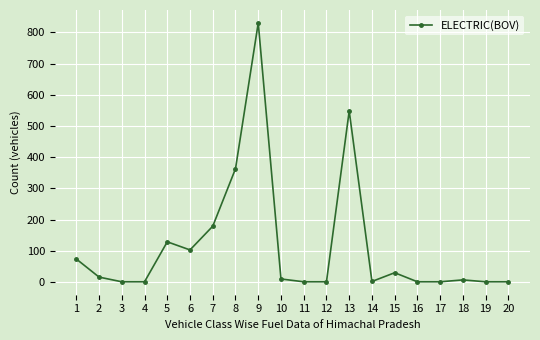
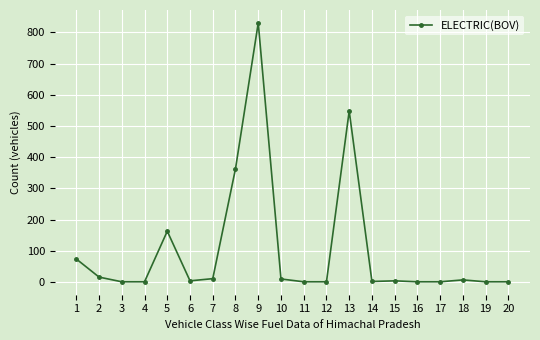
5: 130 -> 160
6: 100 -> 0
7: 180 -> 10
15: 30 -> 0
